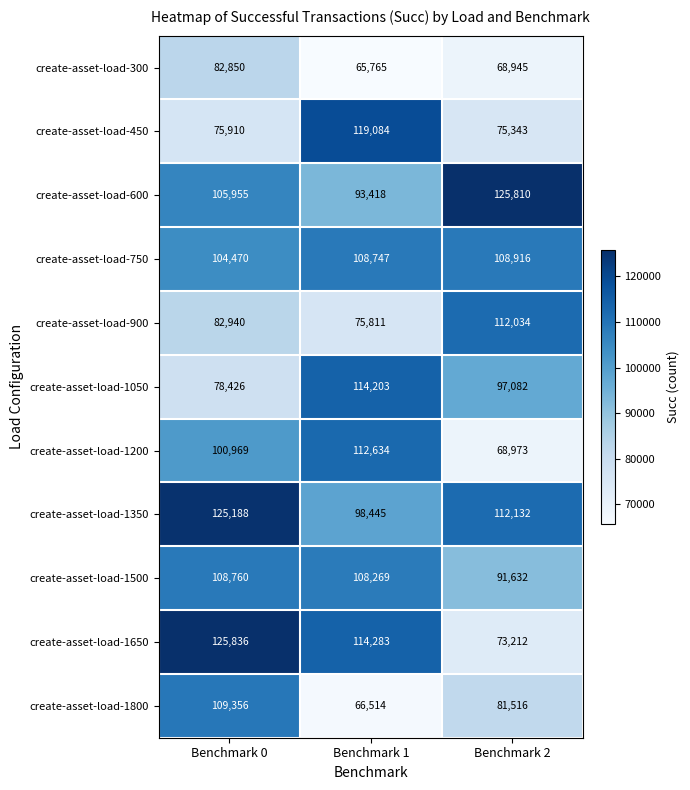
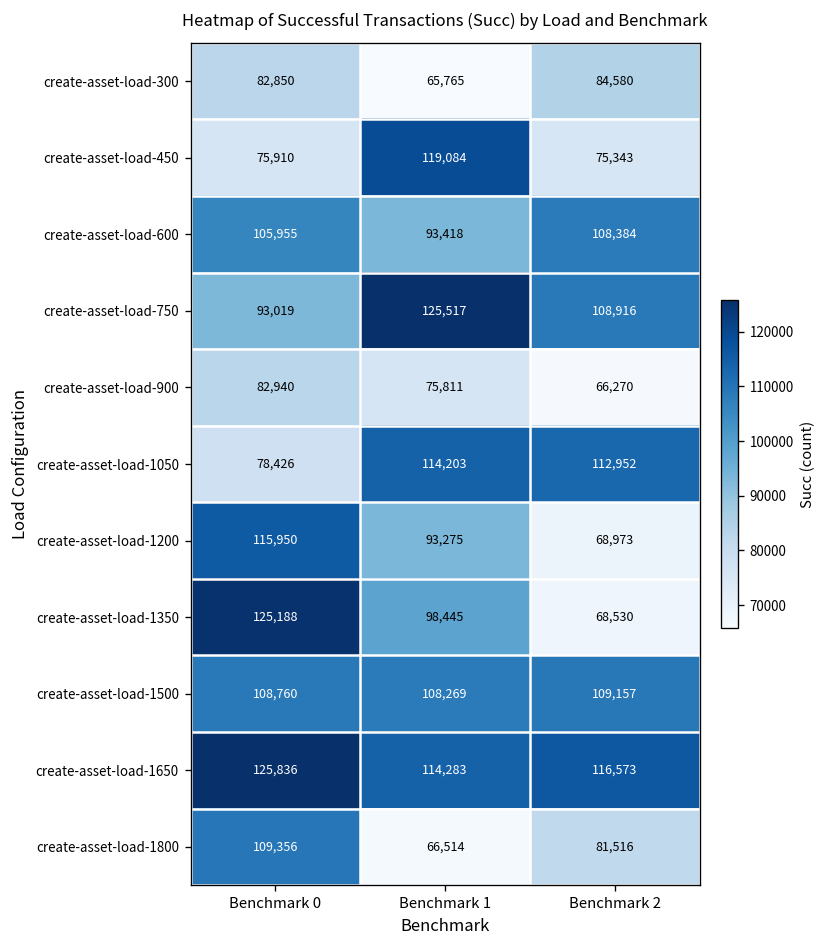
create-asset-load-300, Benchmark 2: 68,945 -> 84,580
create-asset-load-600, Benchmark 2: 125,810 -> 108,384
create-asset-load-750, Benchmark 0: 104,470 -> 93,019
create-asset-load-750, Benchmark 1: 108,747 -> 125,517
create-asset-load-900, Benchmark 2: 112,034 -> 66,270
create-asset-load-1050, Benchmark 2: 97,082 -> 112,952
create-asset-load-1200, Benchmark 0: 100,969 -> 115,950
create-asset-load-1200, Benchmark 1: 112,634 -> 93,275
create-asset-load-1350, Benchmark 2: 112,132 -> 68,530
create-asset-load-1500, Benchmark 2: 91,632 -> 109,157
create-asset-load-1650, Benchmark 2: 73,212 -> 116,573
